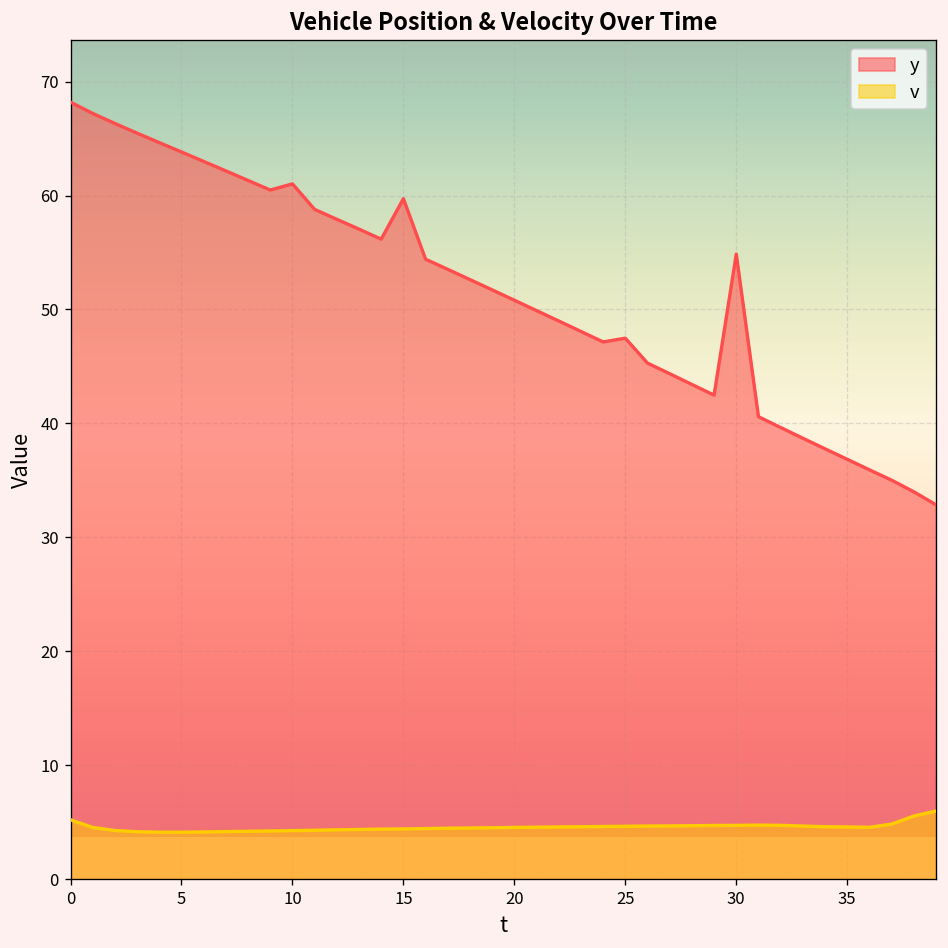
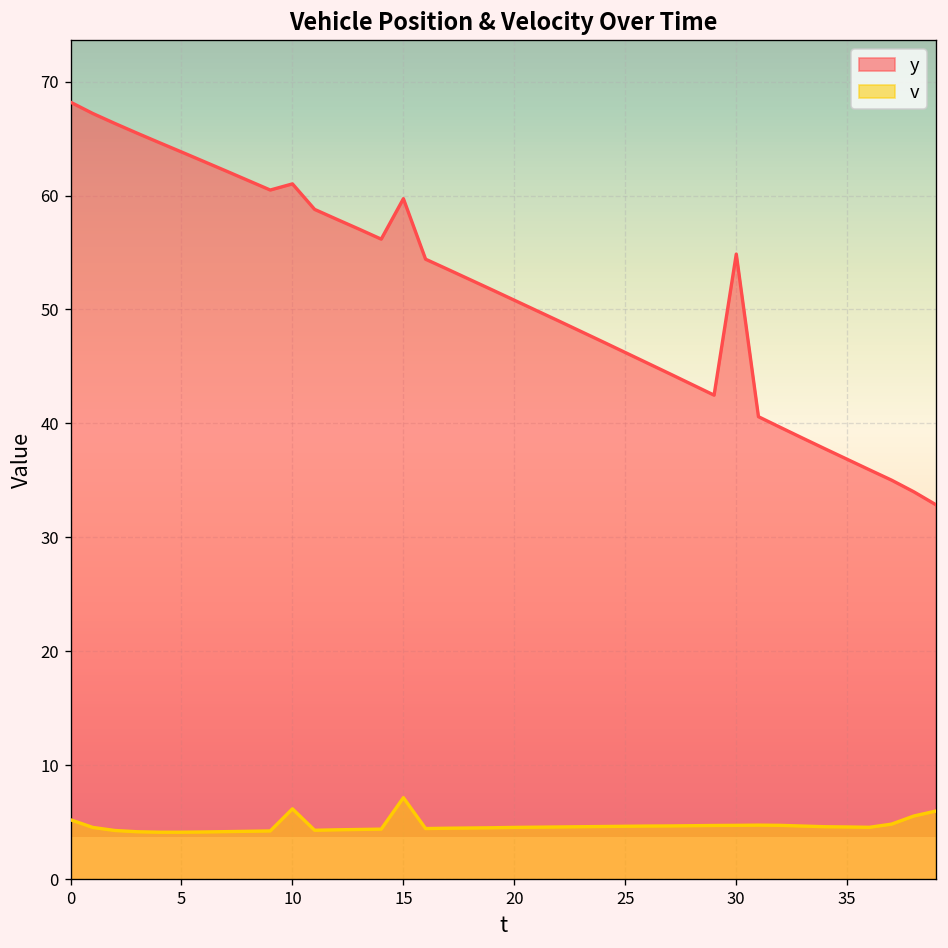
v, 10: 4 -> 6
v, 15: 4 -> 7
y, 25: 47 -> 46
